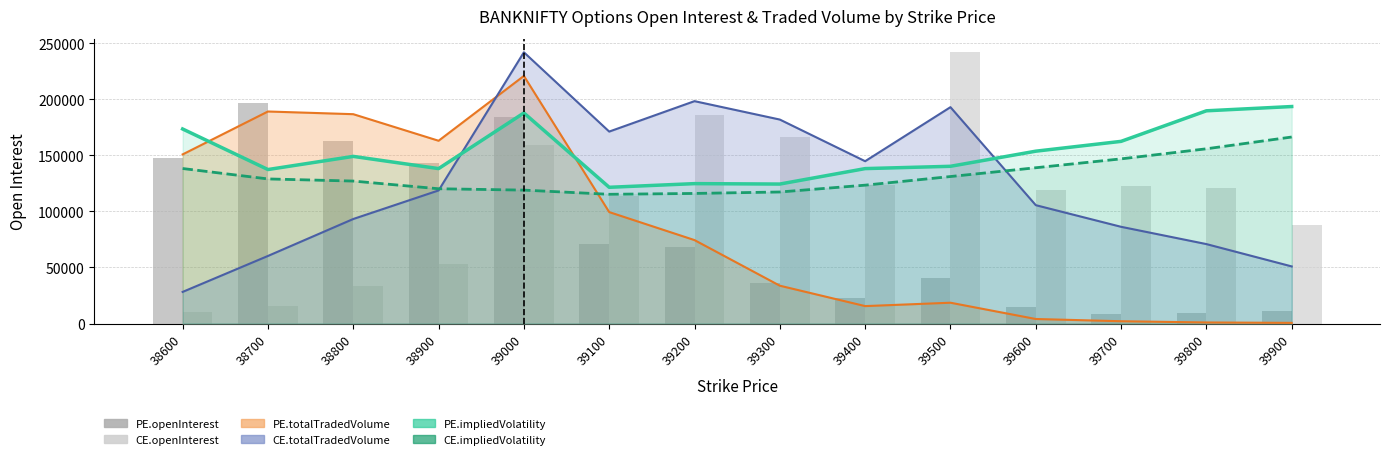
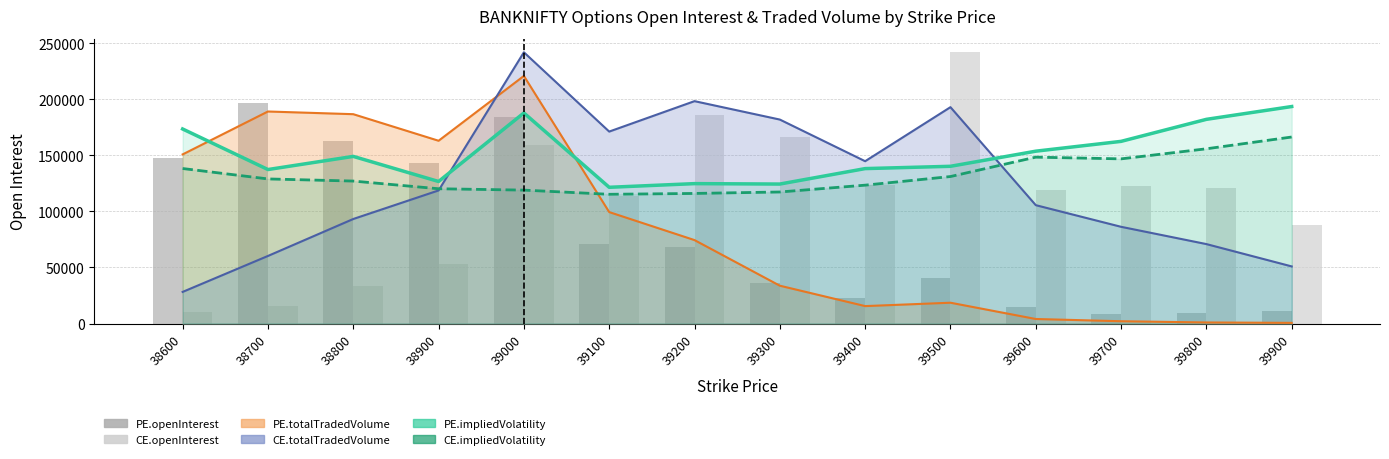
PE.impliedVolatility, 38900: 138000 -> 127000
CE.impliedVolatility, 39600: 139000 -> 148000
PE.impliedVolatility, 39800: 190000 -> 182000
